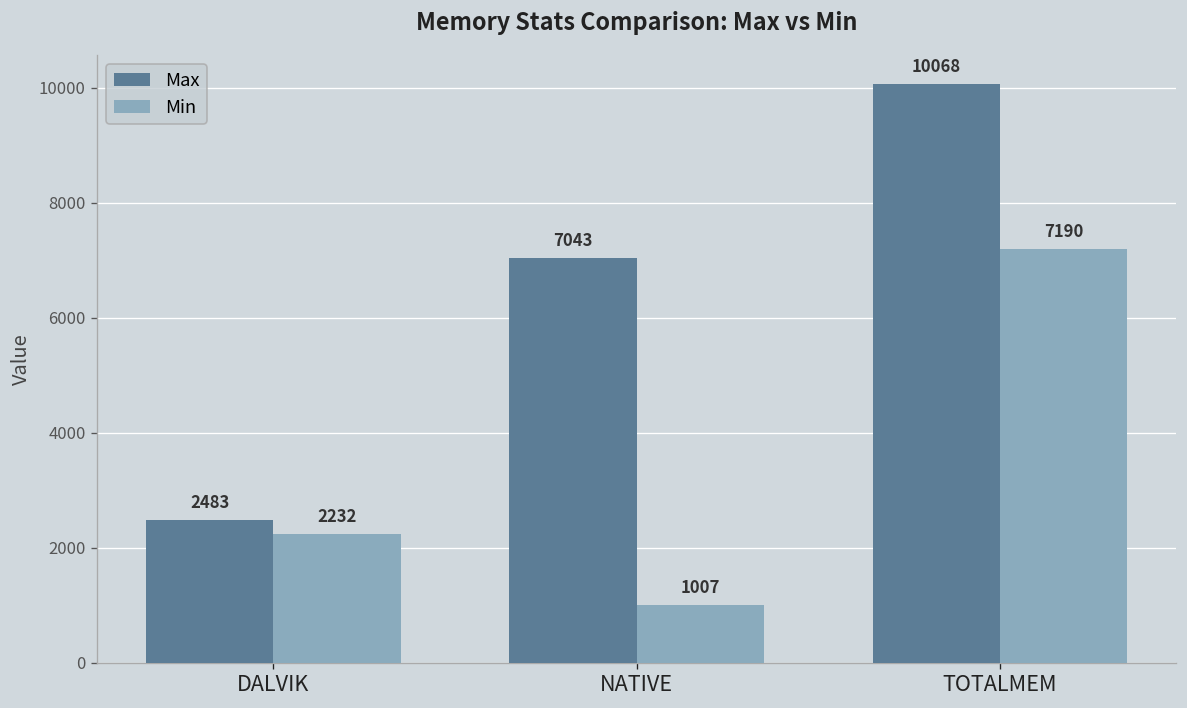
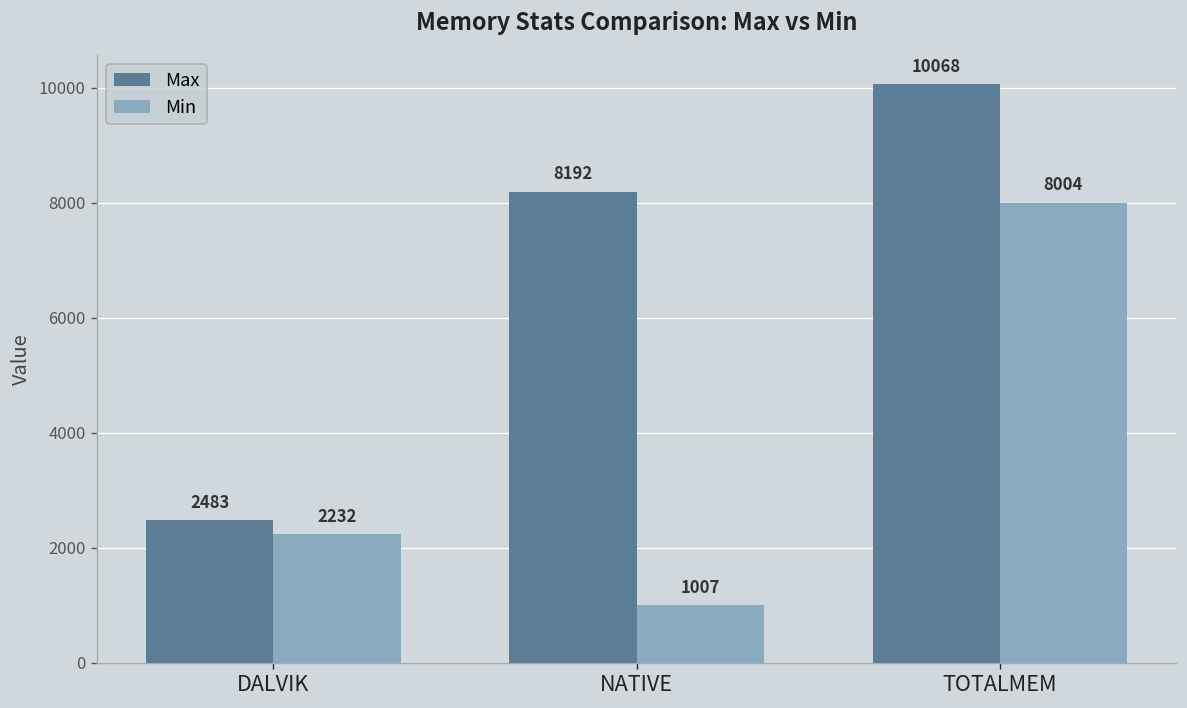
Max, NATIVE: 7043 -> 8192
Min, TOTALMEM: 7190 -> 8004
